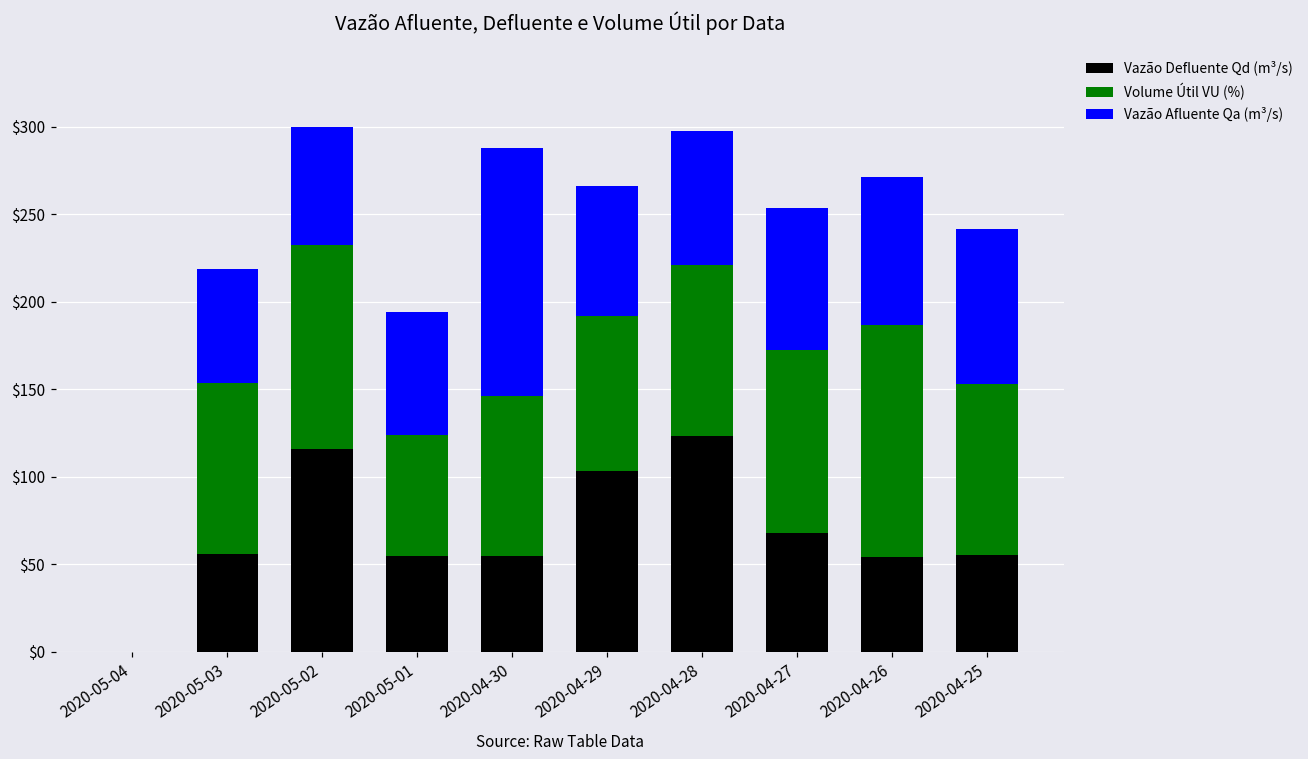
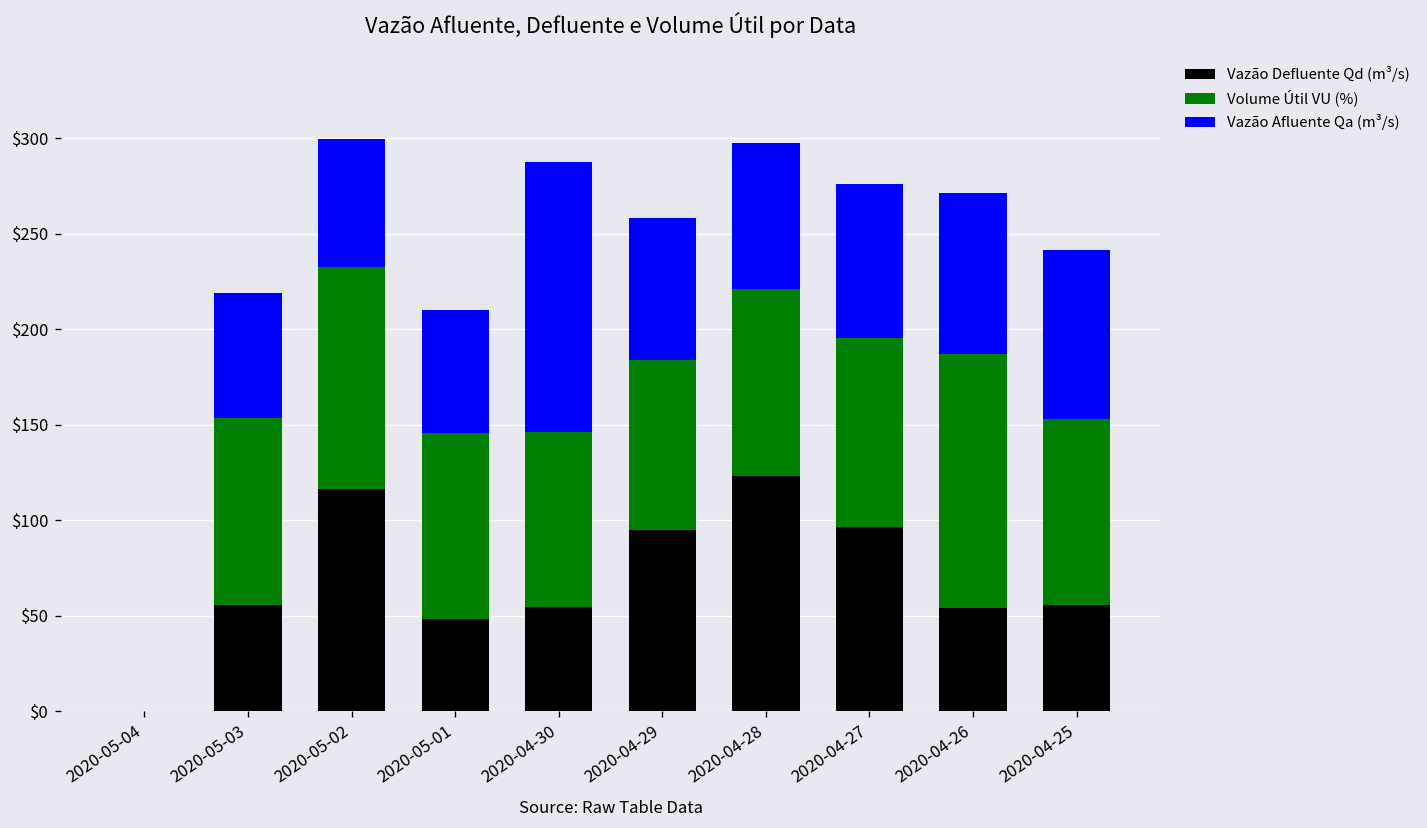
Vazão Defluente Qd (m³/s), 2020-05-01: $55 -> $48
Volume Útil VU (%), 2020-05-01: $69 -> $97
Vazão Afluente Qa (m³/s), 2020-05-01: $71 -> $64
Vazão Defluente Qd (m³/s), 2020-04-29: $103 -> $95
Vazão Defluente Qd (m³/s), 2020-04-27: $68 -> $97
Volume Útil VU (%), 2020-04-27: $105 -> $99
